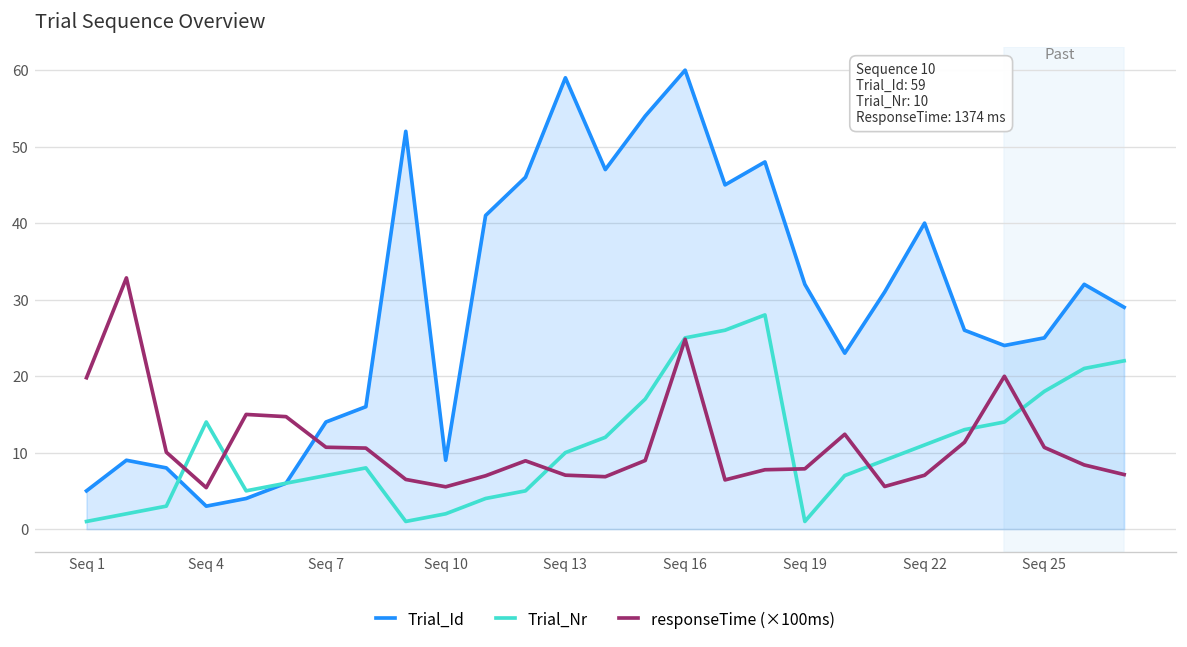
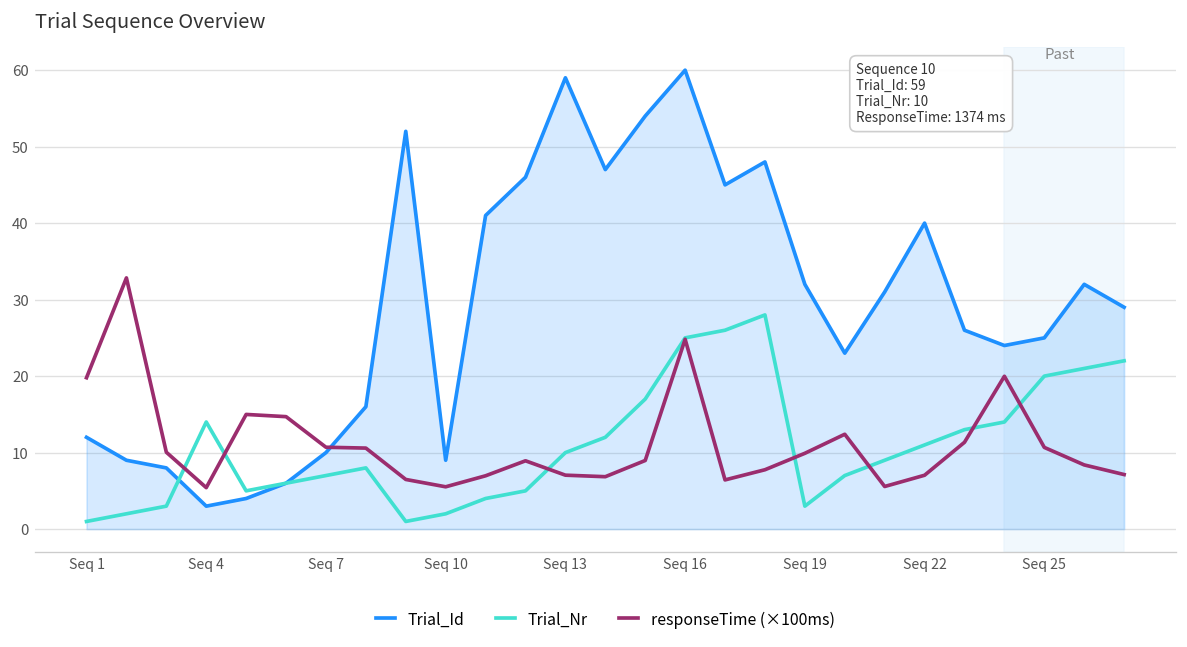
Trial_Id, Seq 1: 5 -> 12
Trial_Id, Seq 7: 14 -> 10
Trial_Nr, Seq 19: 1 -> 3
responseTime (×100ms), Seq 19: 8 -> 10
Trial_Nr, Seq 25: 18 -> 20
